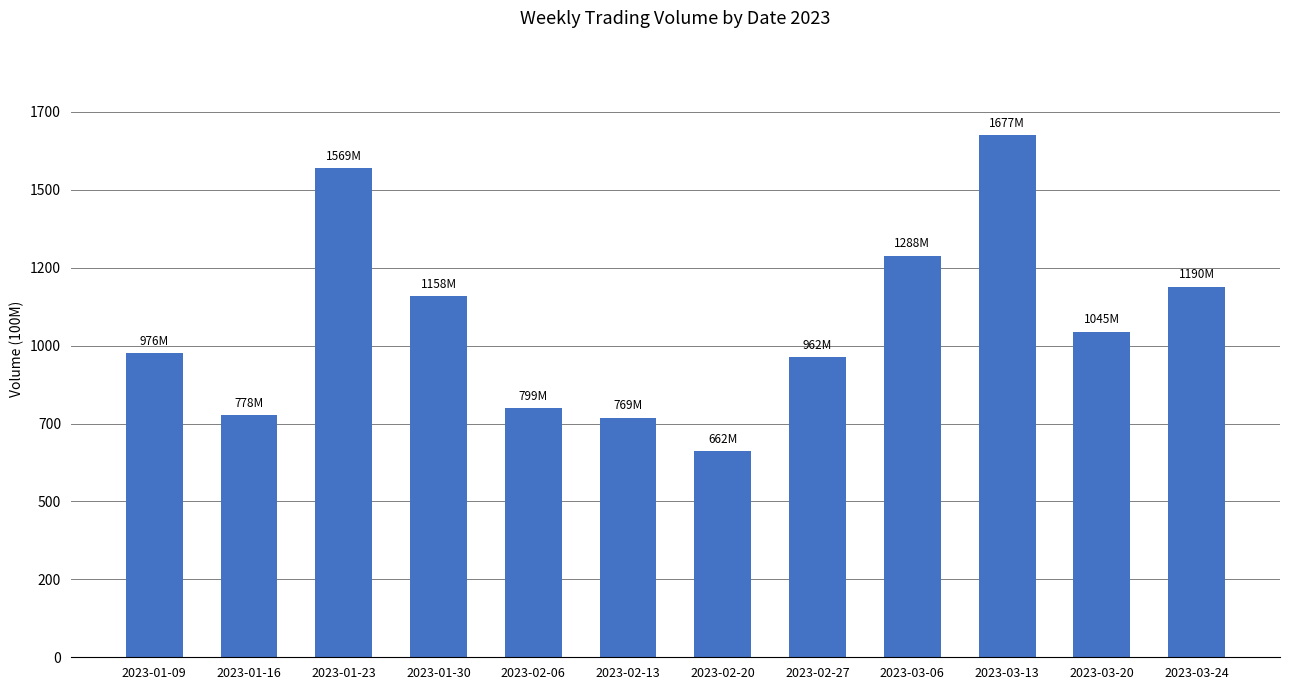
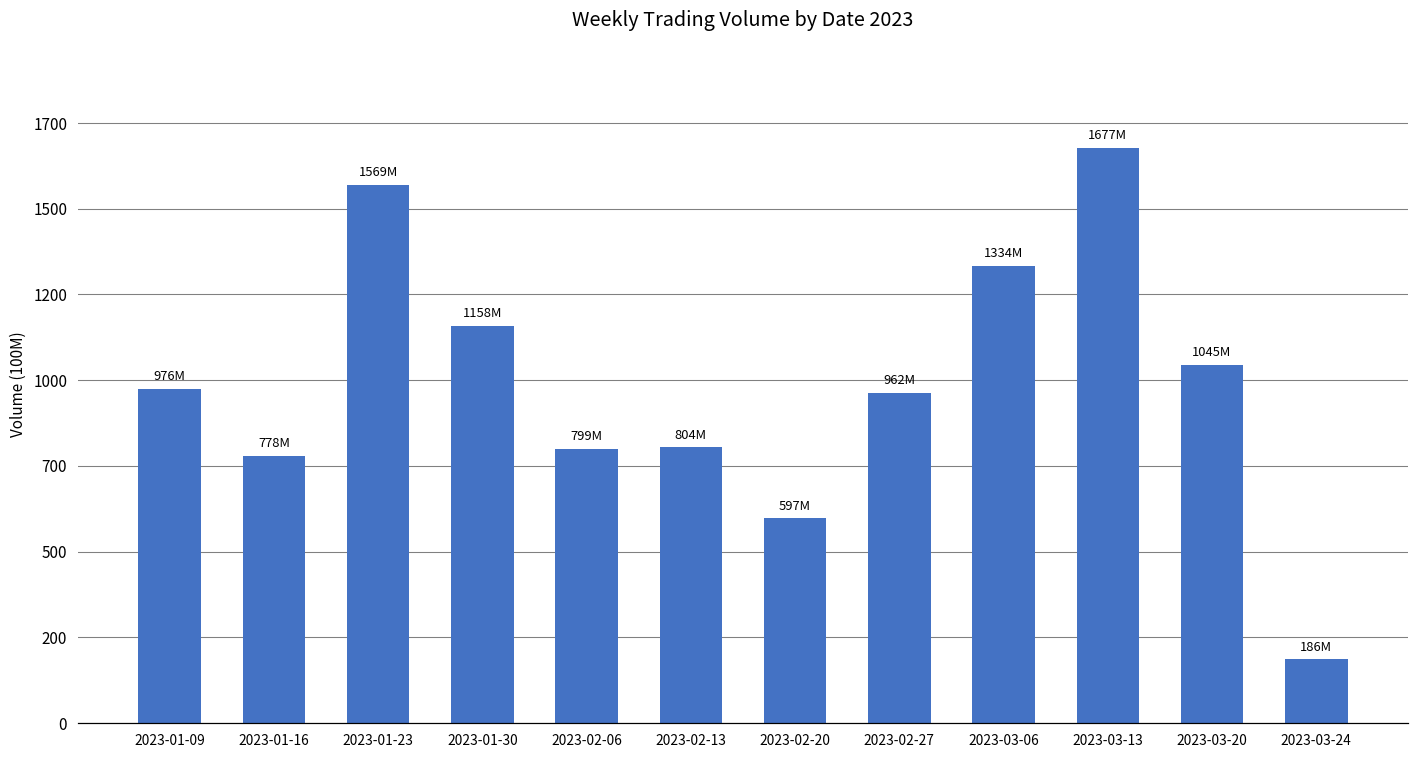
2023-02-13: 769M -> 804M
2023-02-20: 662M -> 597M
2023-03-06: 1288M -> 1334M
2023-03-24: 1190M -> 186M
